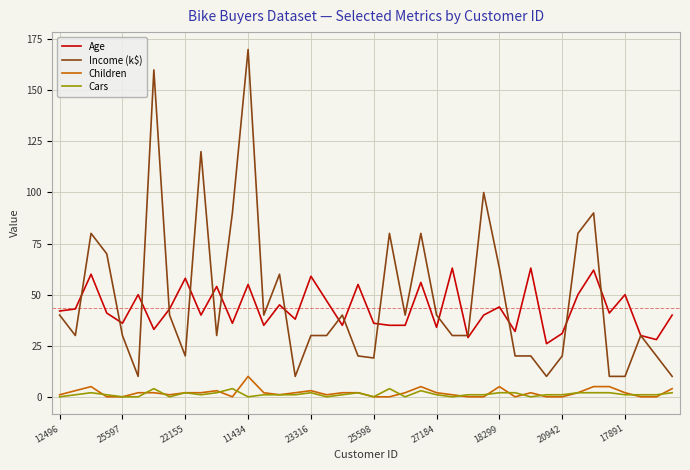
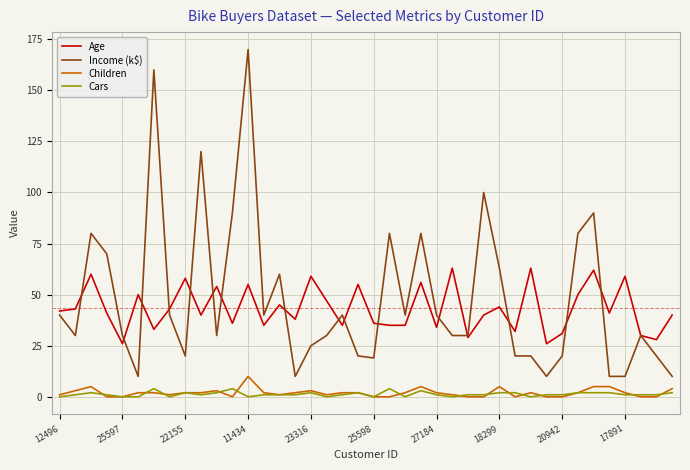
Age, 25597: 36 -> 26
Income (k$), 23316: 30 -> 25
Age, 17891: 50 -> 59
